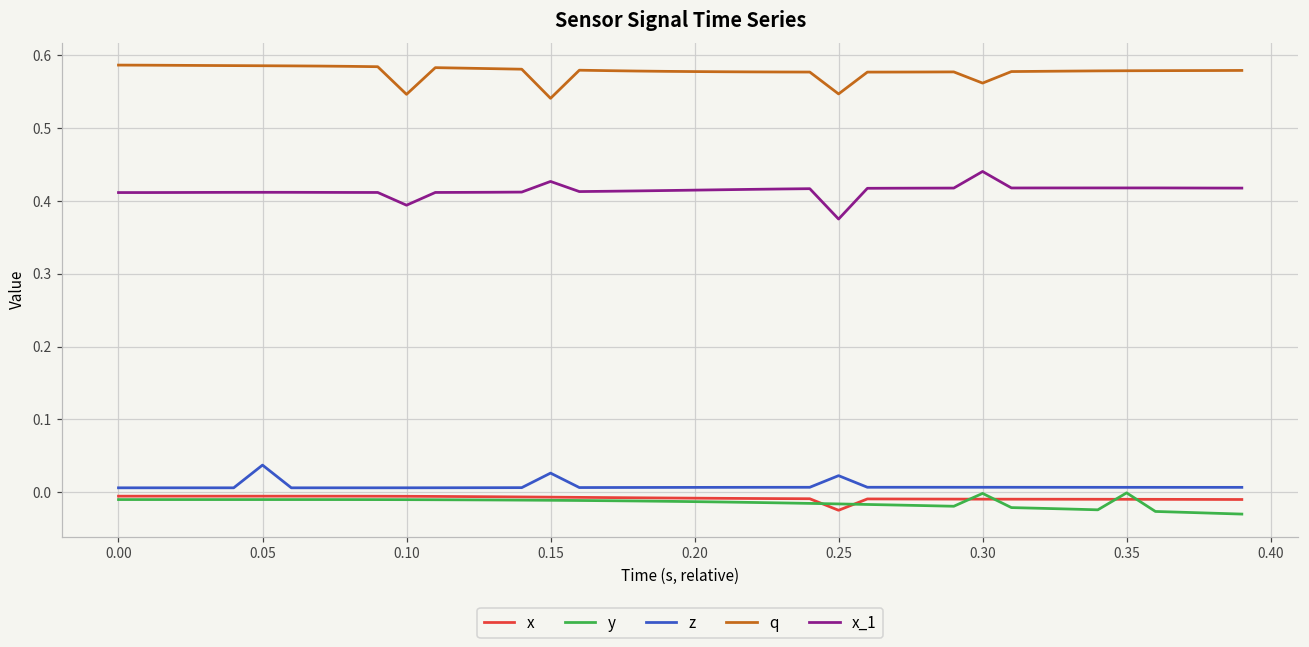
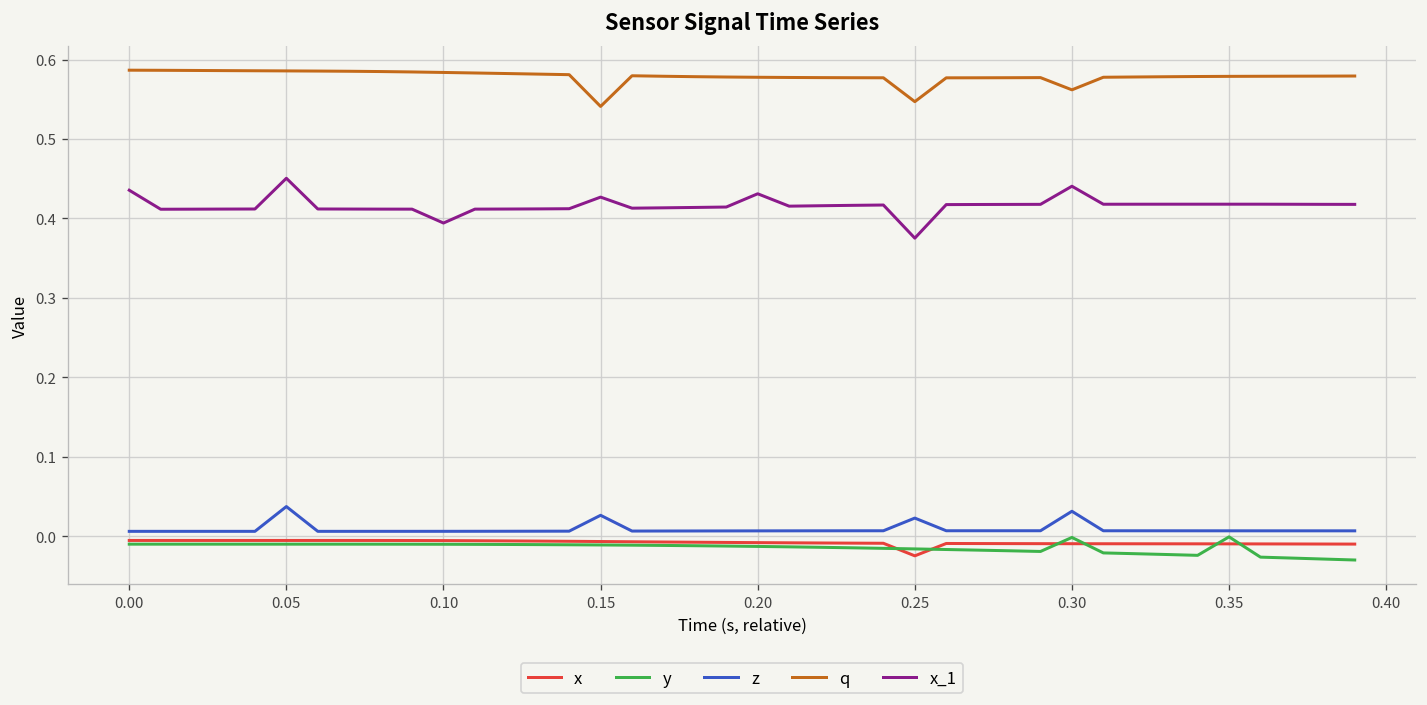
x_1, 0.00: 0.41 -> 0.44
x_1, 0.05: 0.41 -> 0.45
q, 0.10: 0.55 -> 0.58
x_1, 0.20: 0.41 -> 0.43
z, 0.30: 0.01 -> 0.03
